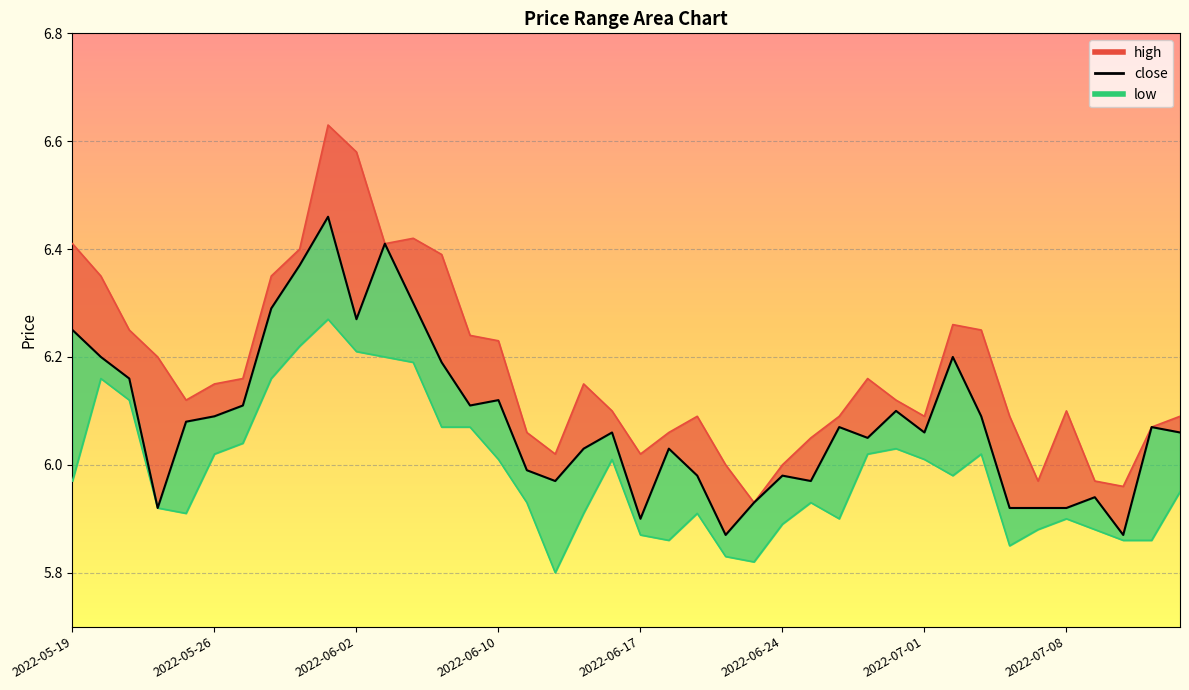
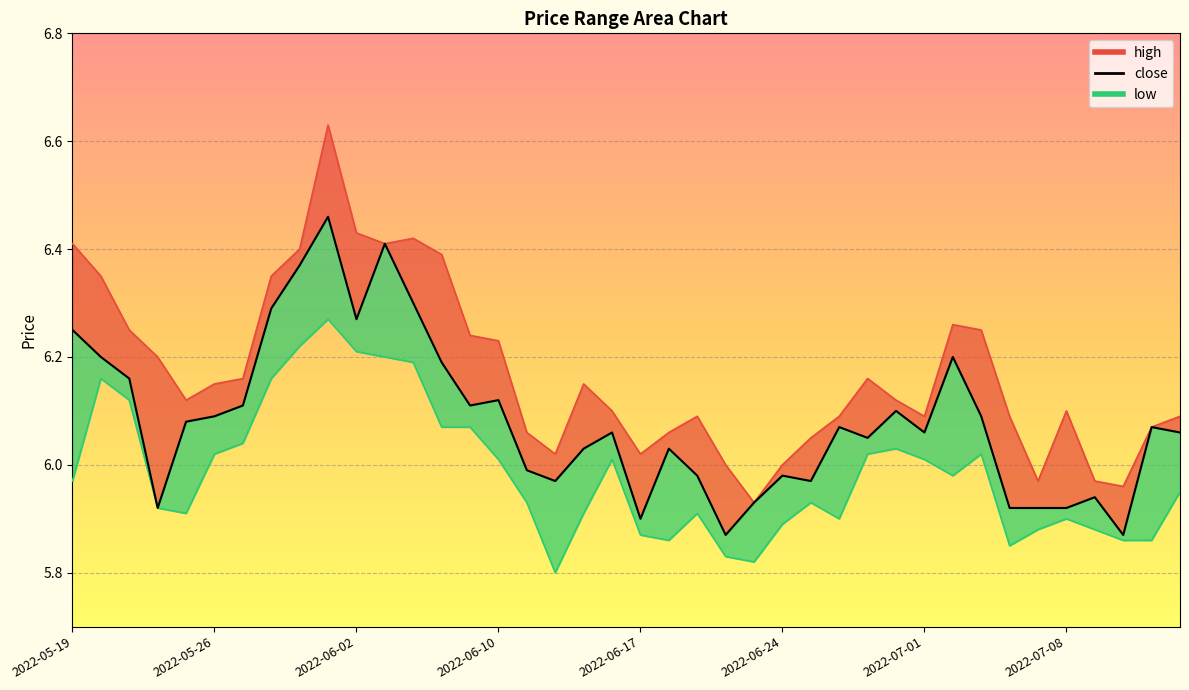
high, 2022-06-02: 6.58 -> 6.43
